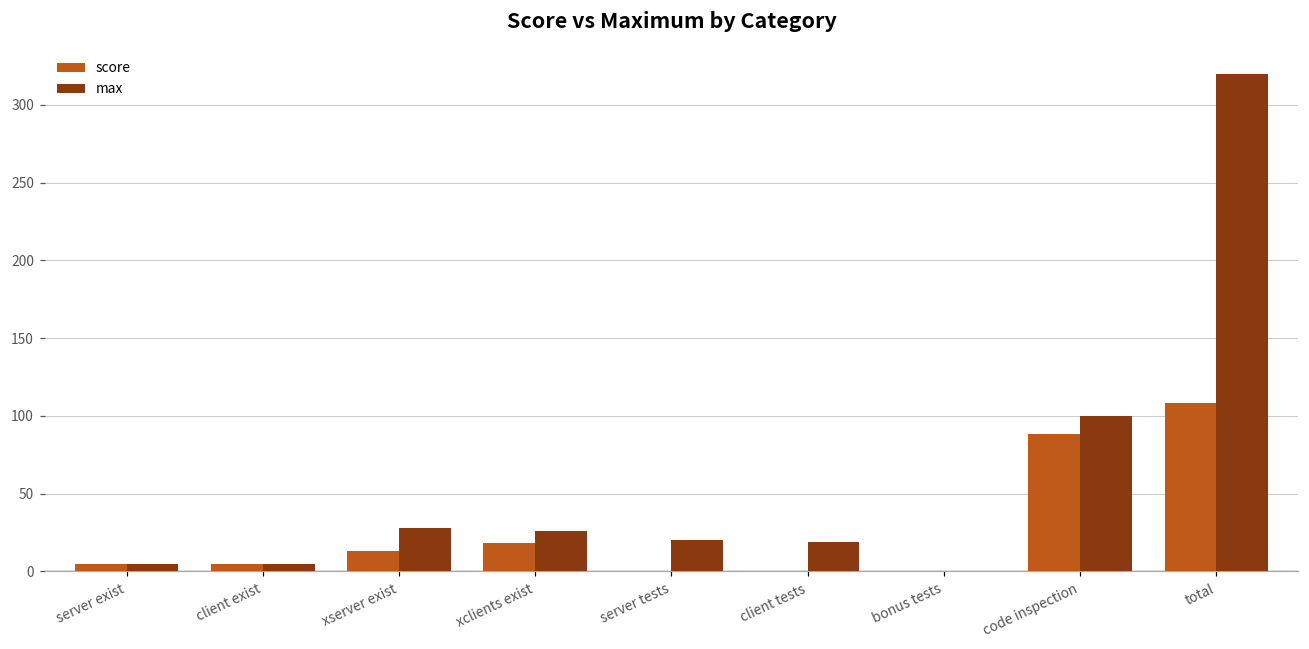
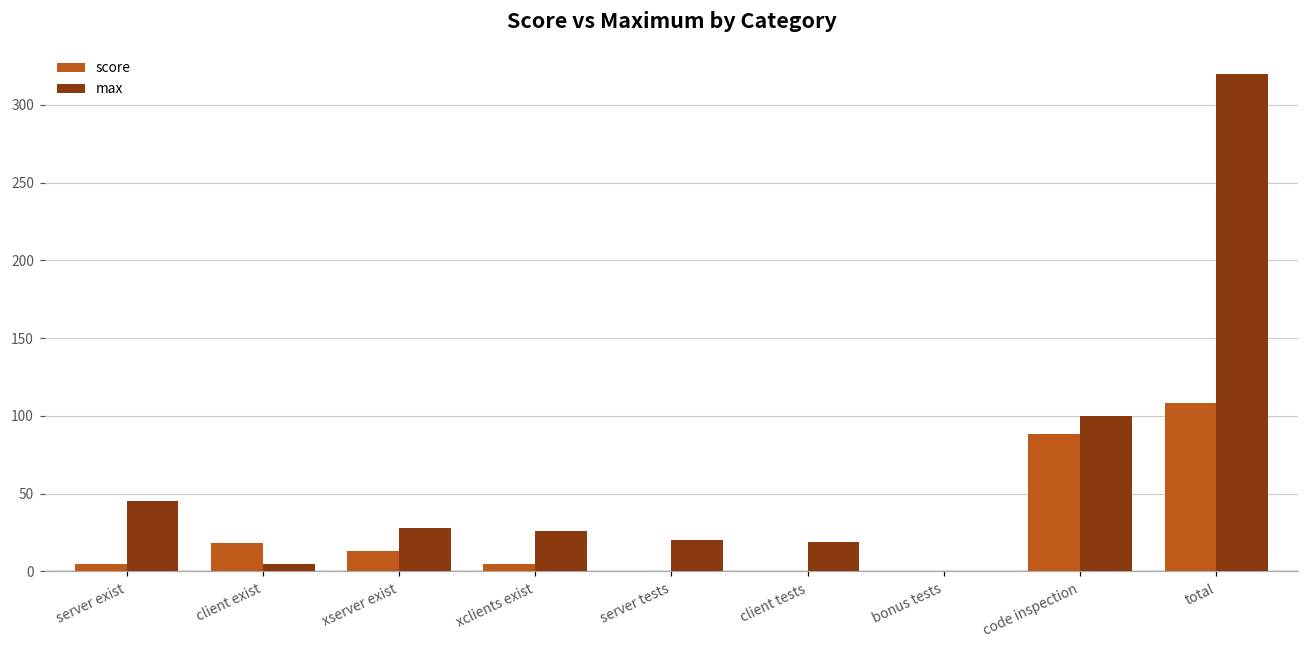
max, server exist: 5 -> 45
score, client exist: 5 -> 18
score, xclients exist: 18 -> 5
